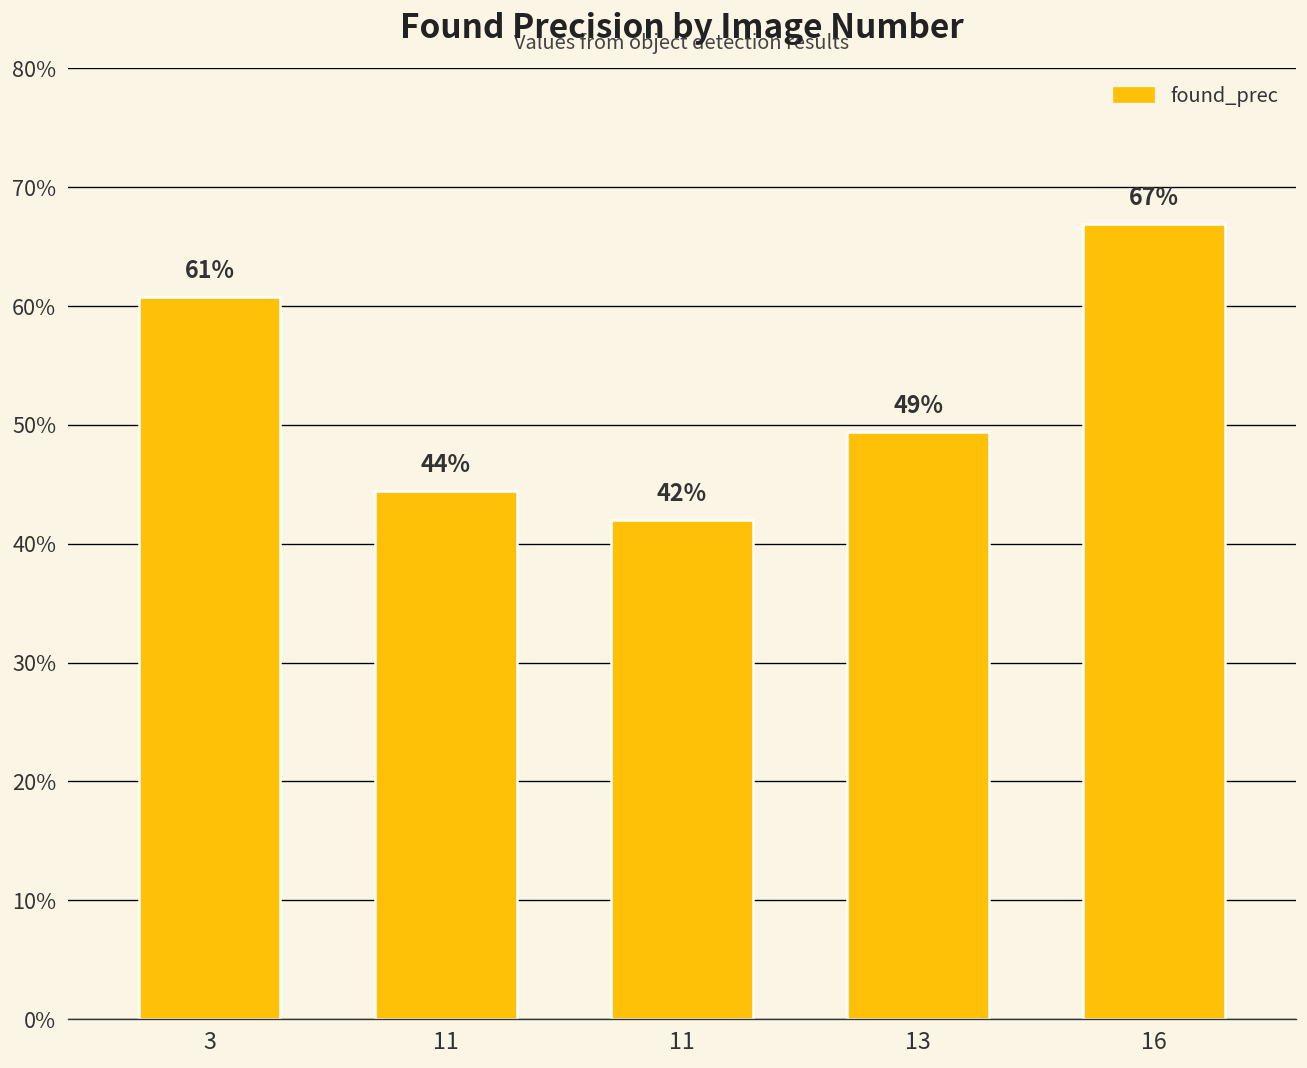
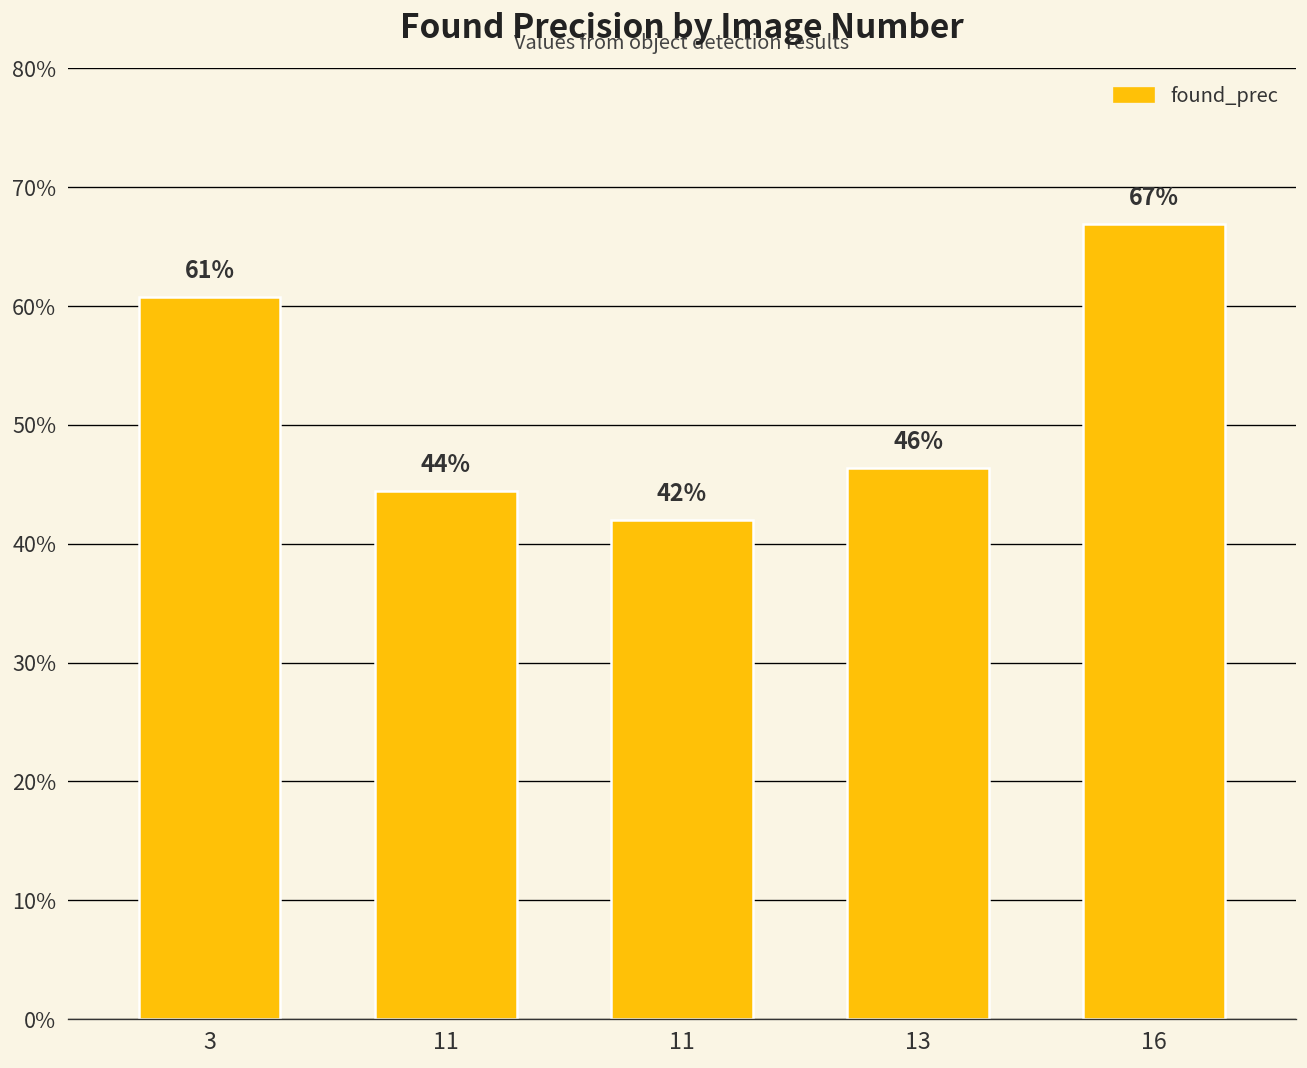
13: 49% -> 46%
